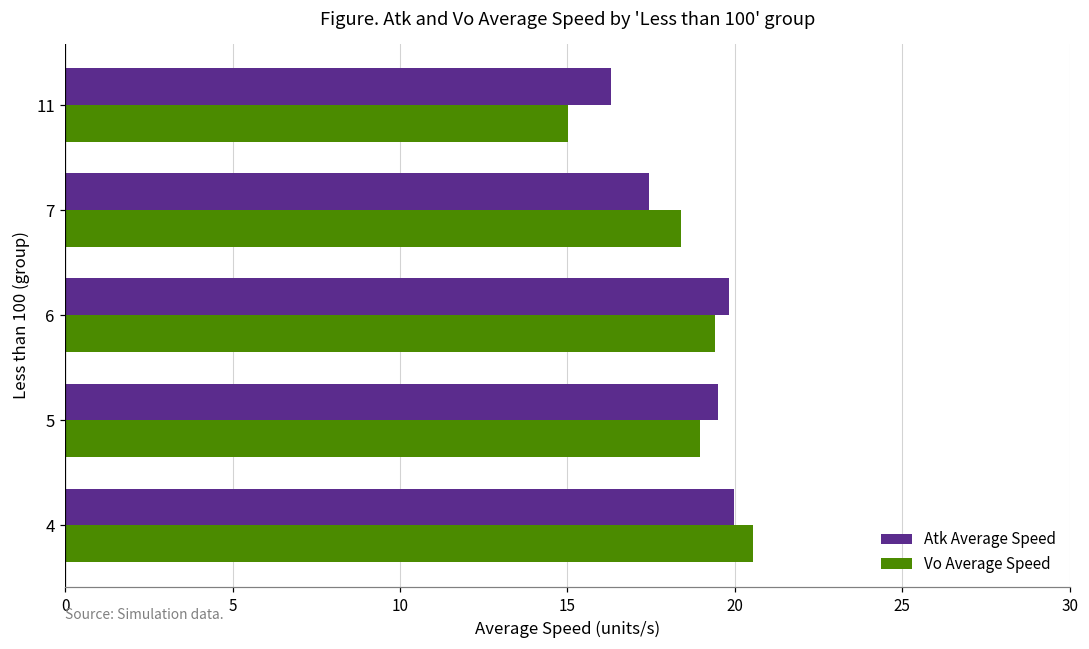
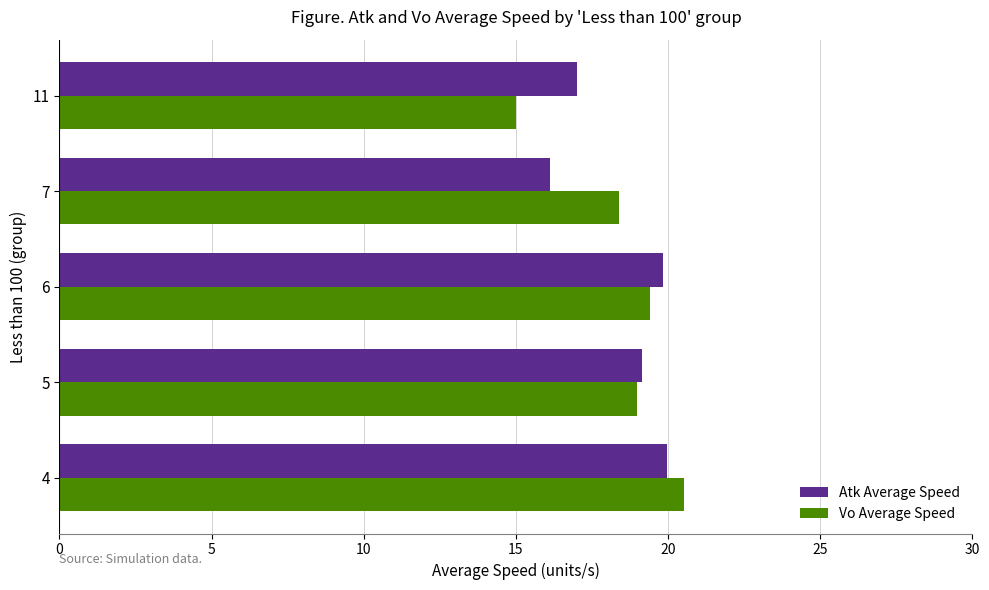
Atk Average Speed, 11: 16.3 -> 17.0
Atk Average Speed, 7: 17.4 -> 16.1
Atk Average Speed, 5: 19.5 -> 19.1
